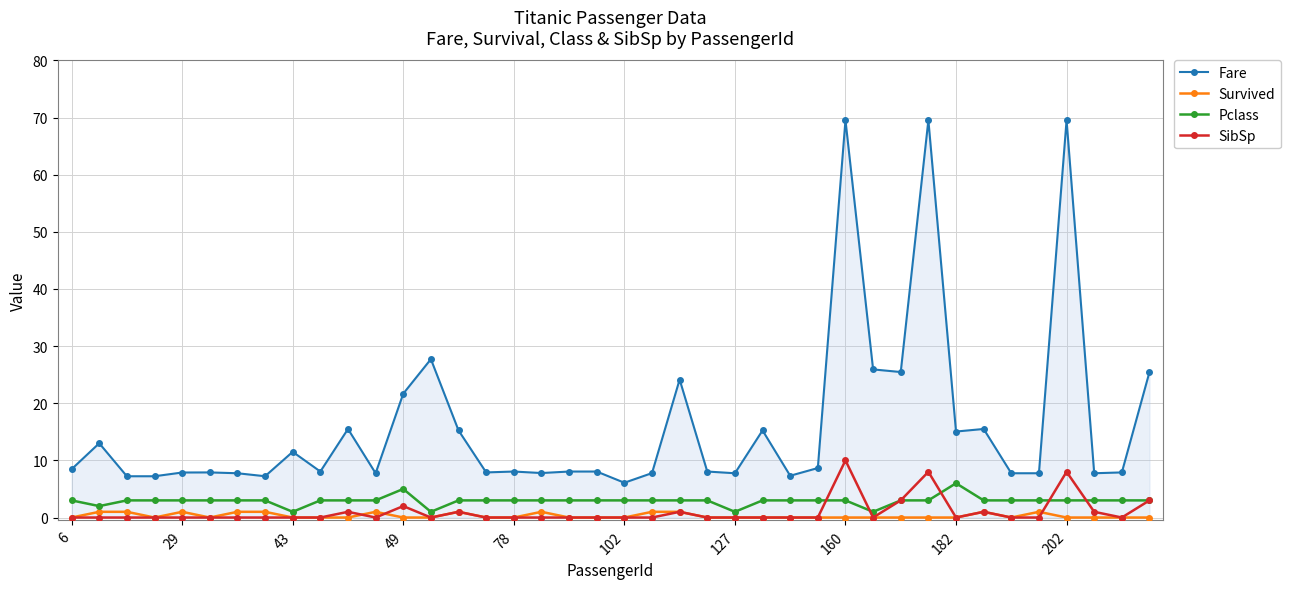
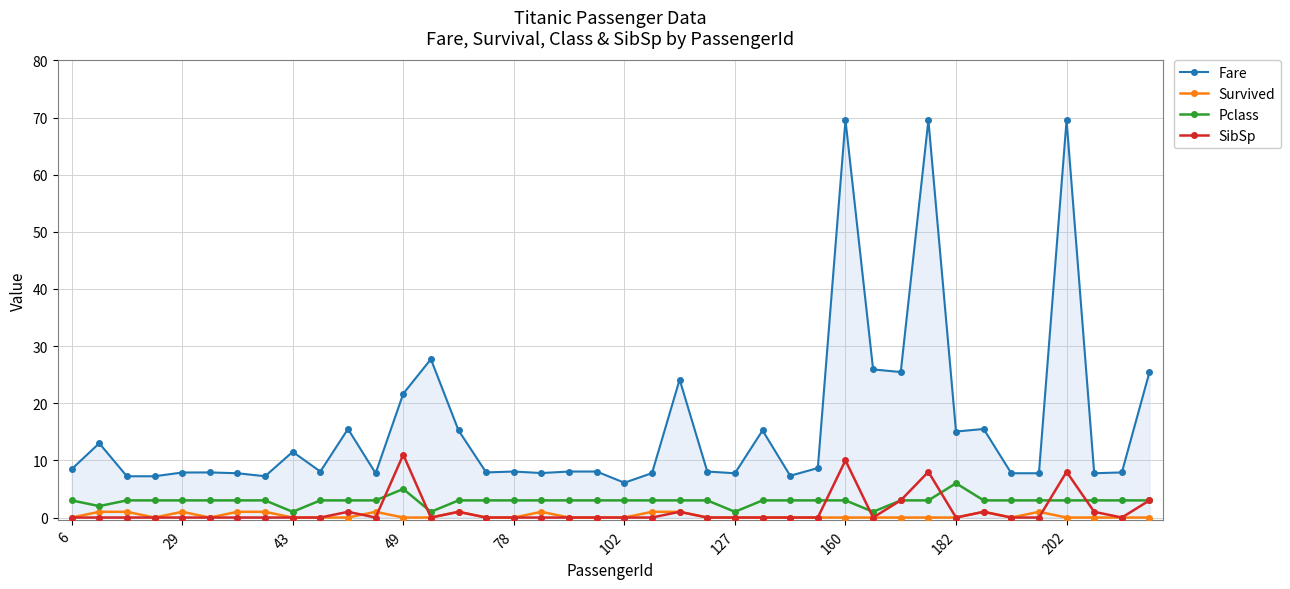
SibSp, 49: 2 -> 11
